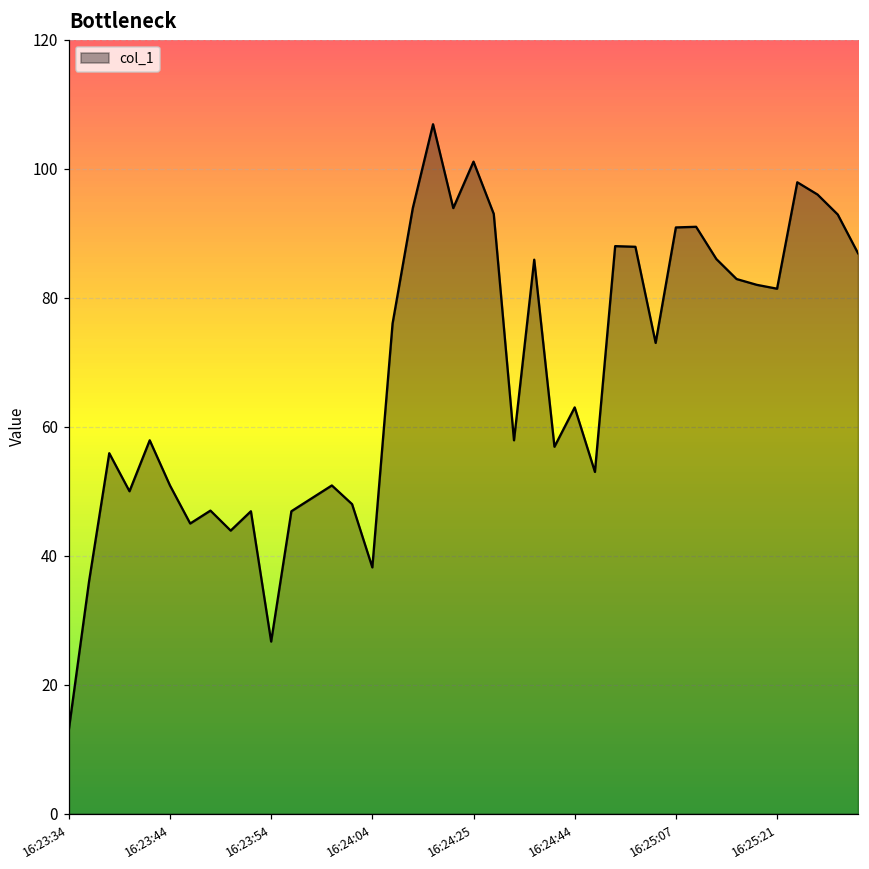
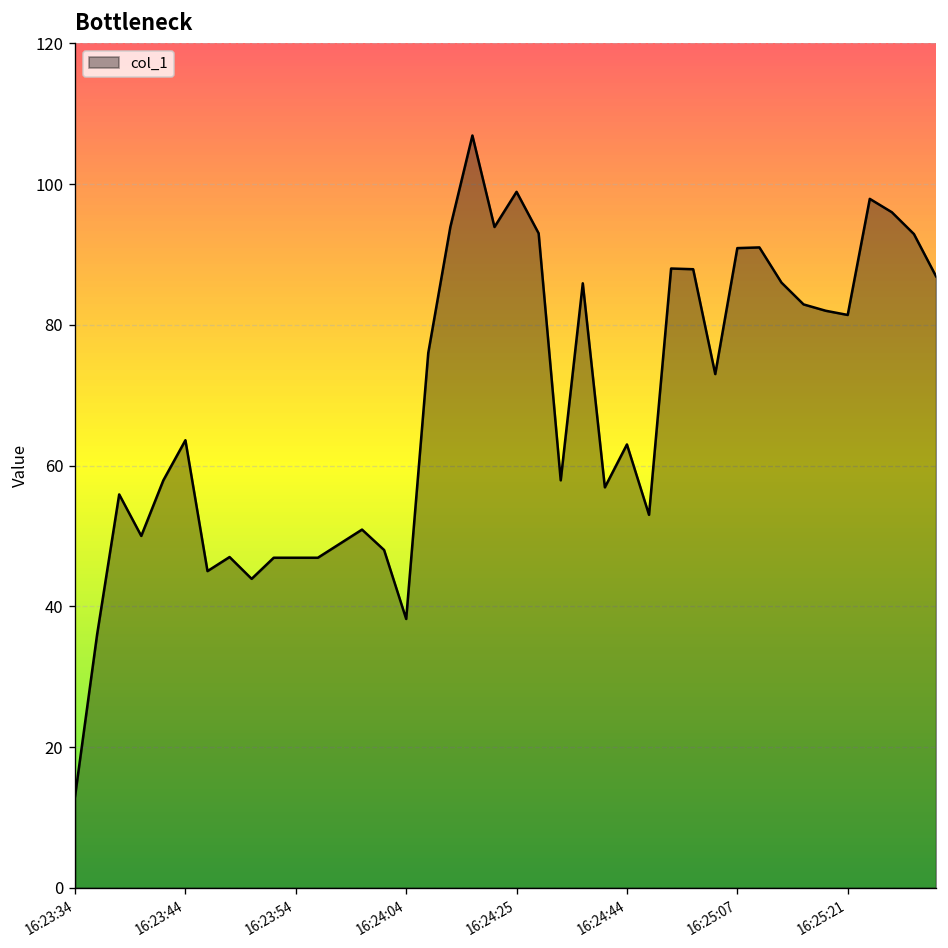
16:23:44: 51 -> 64
16:23:54: 27 -> 47
16:24:25: 101 -> 99
